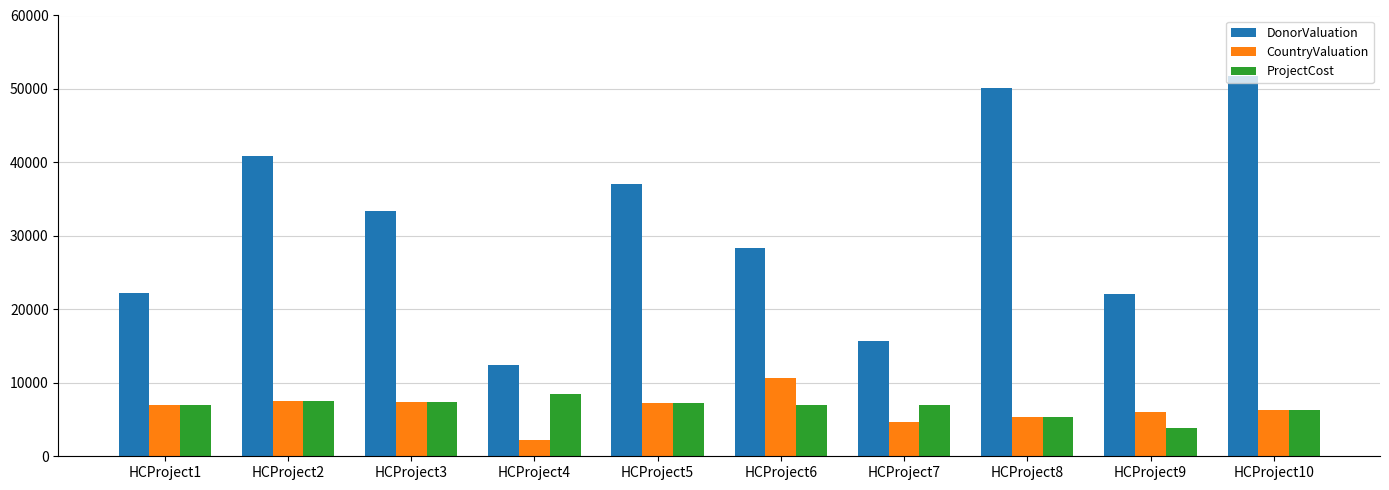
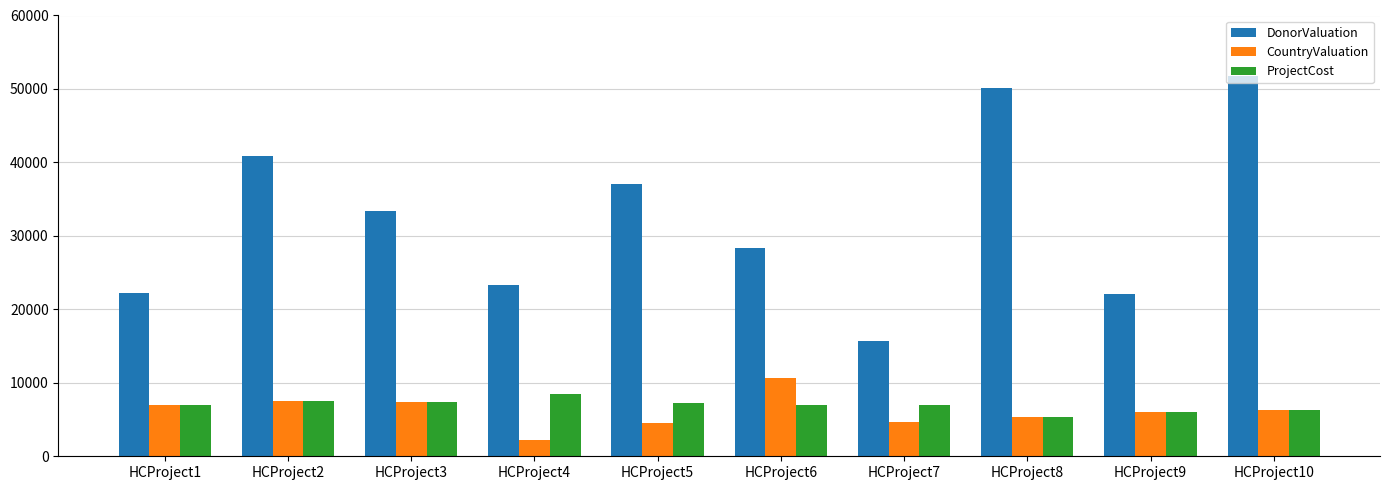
DonorValuation, HCProject4: 12000 -> 23000
CountryValuation, HCProject5: 7000 -> 4000
ProjectCost, HCProject9: 4000 -> 6000
